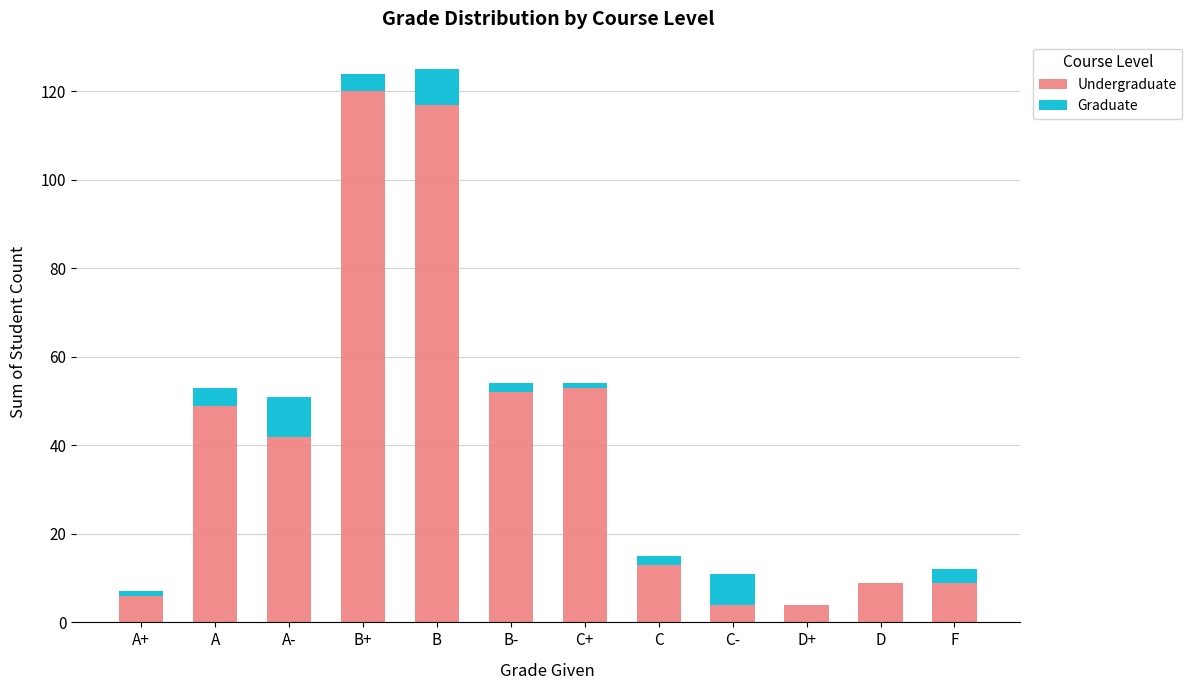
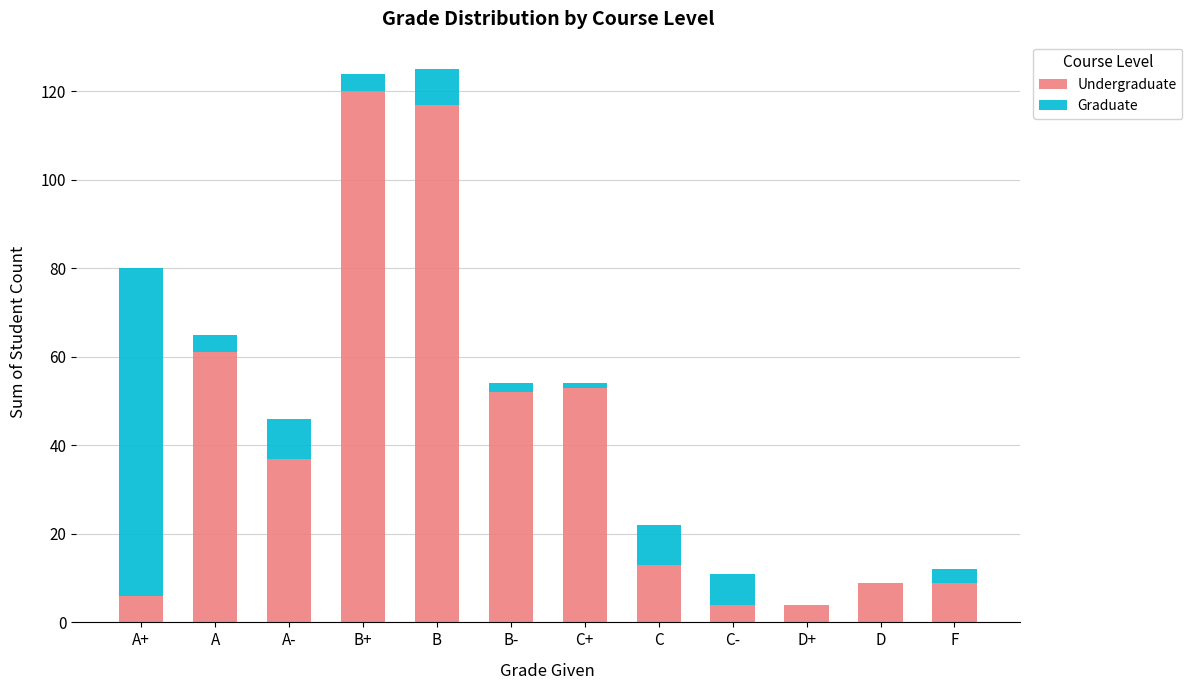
Graduate, A+: 1 -> 74
Undergraduate, A: 49 -> 61
Undergraduate, A-: 42 -> 37
Graduate, C: 2 -> 9
